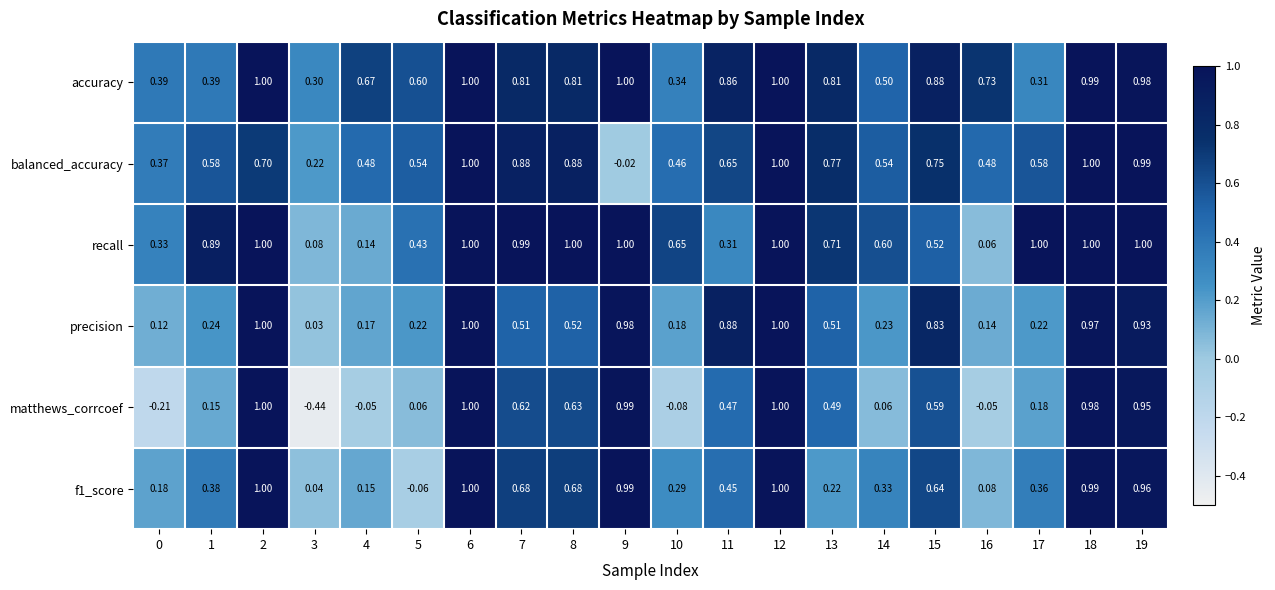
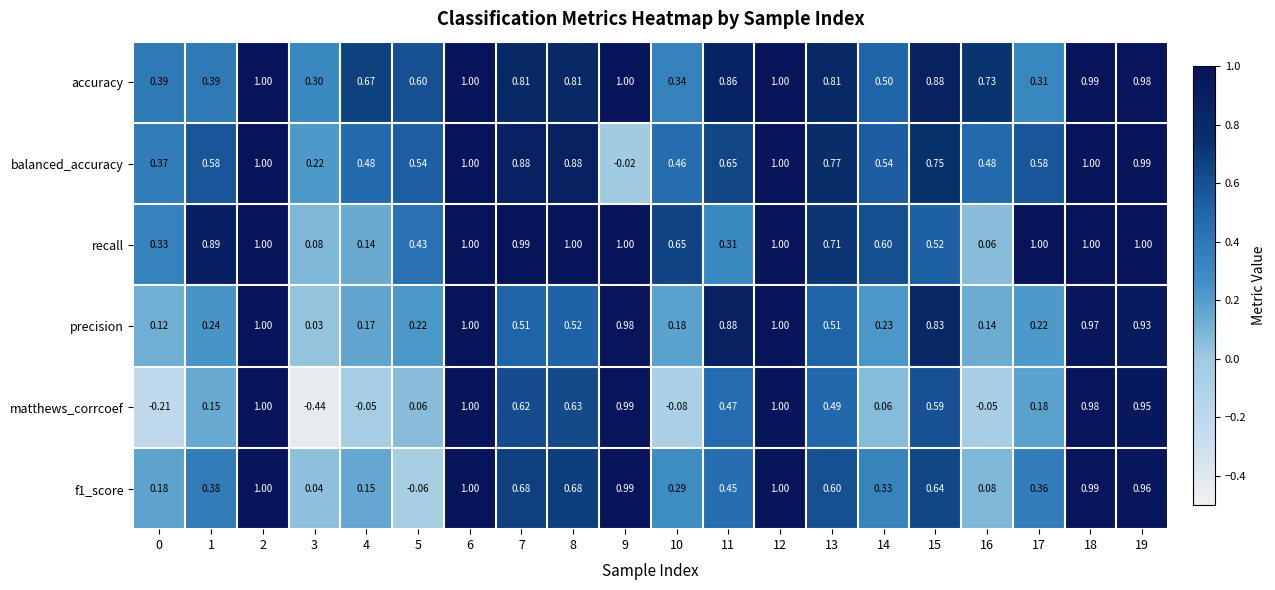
balanced_accuracy, 2: 0.70 -> 1.00
f1_score, 13: 0.22 -> 0.60
